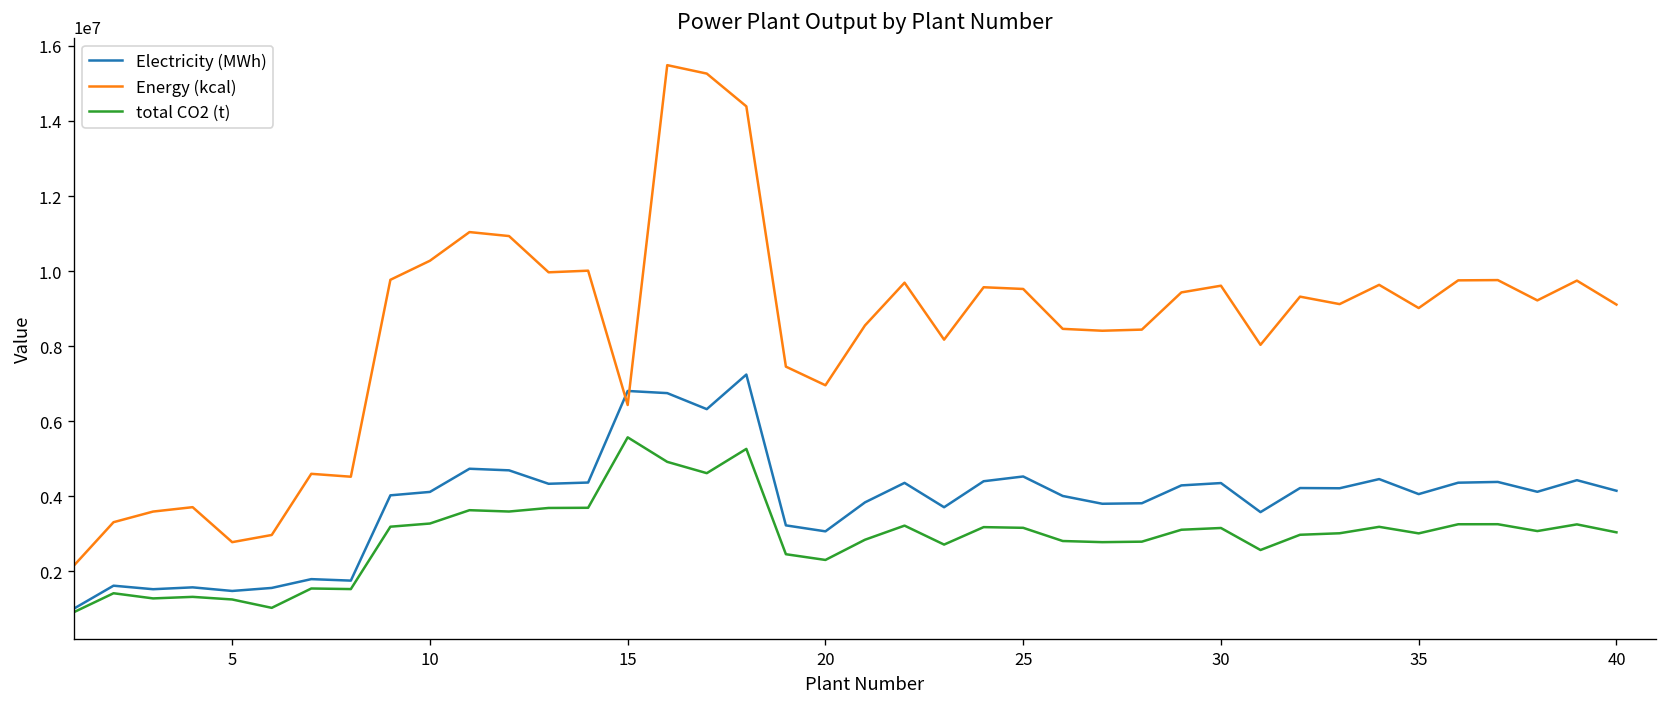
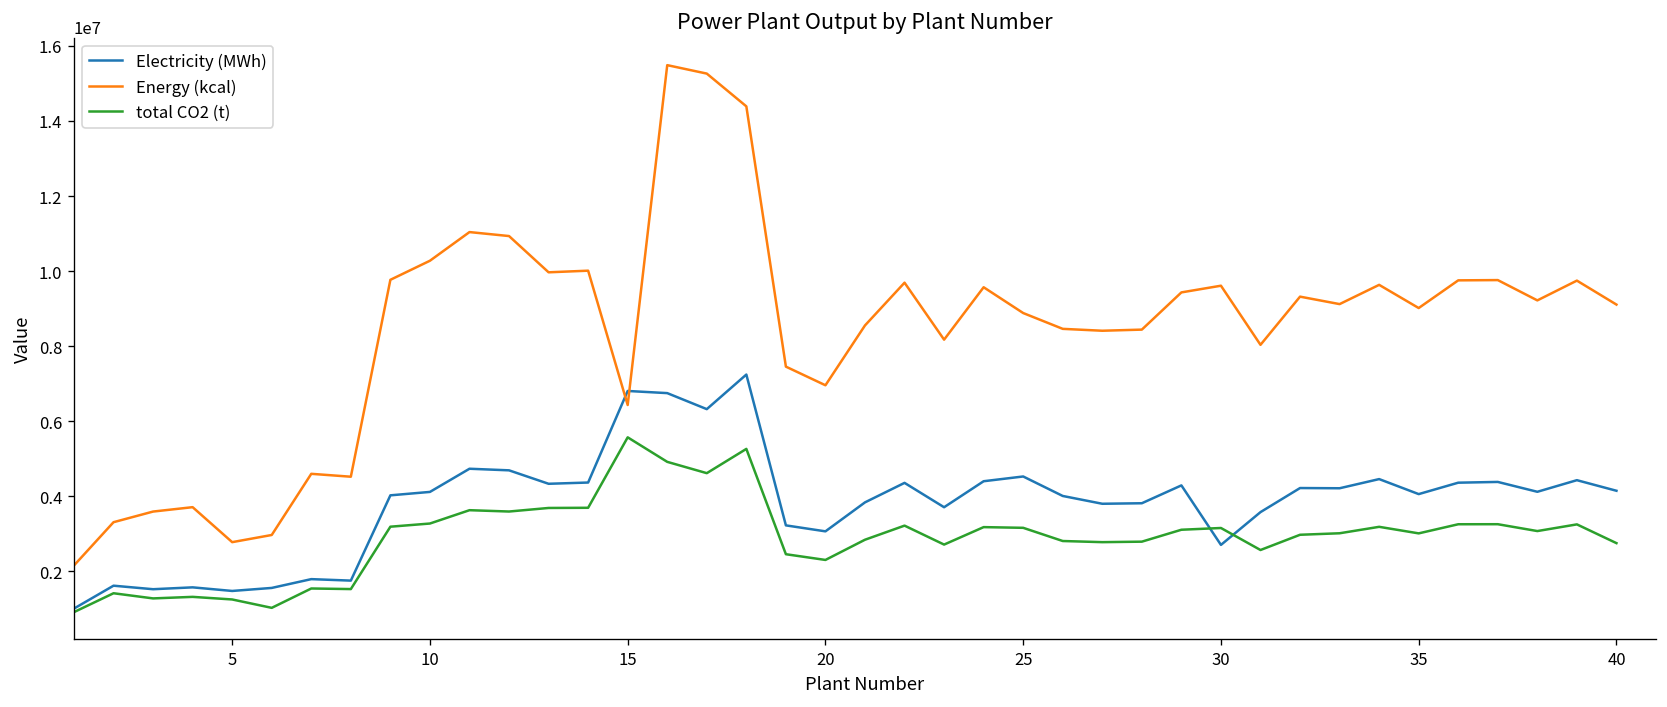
Energy (kcal), 25: 9500000 -> 8900000
Electricity (MWh), 30: 4400000 -> 2700000
total CO2 (t), 40: 3000000 -> 2800000
